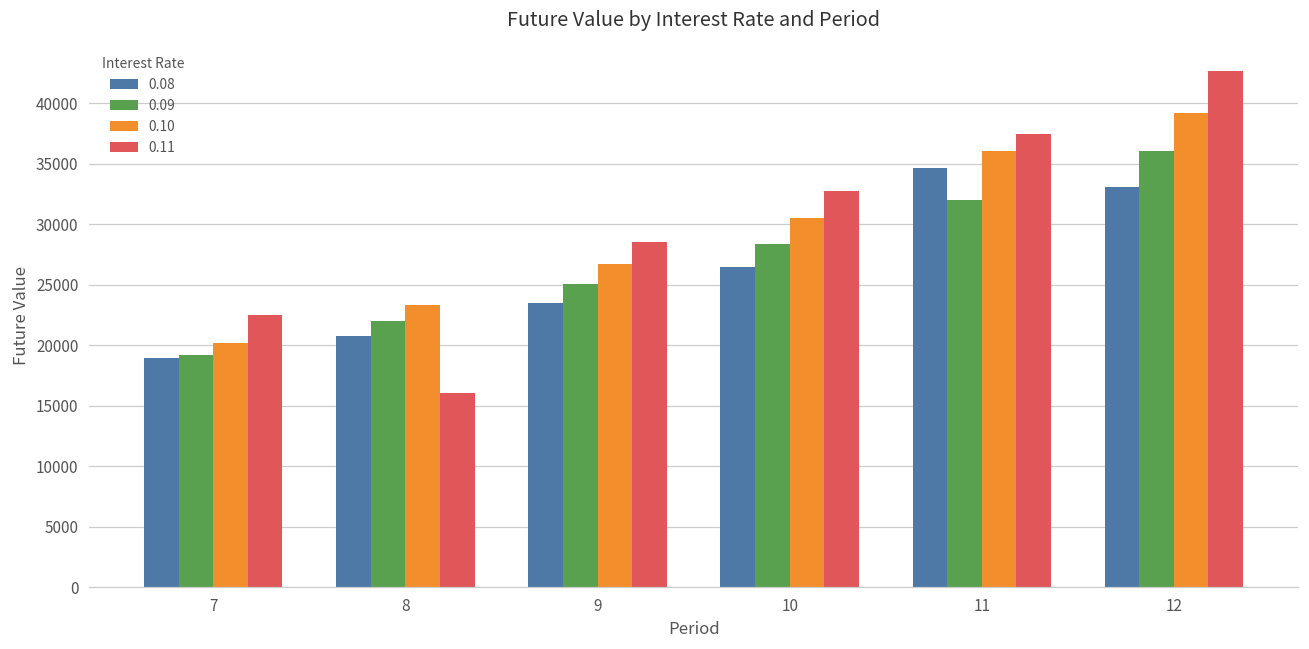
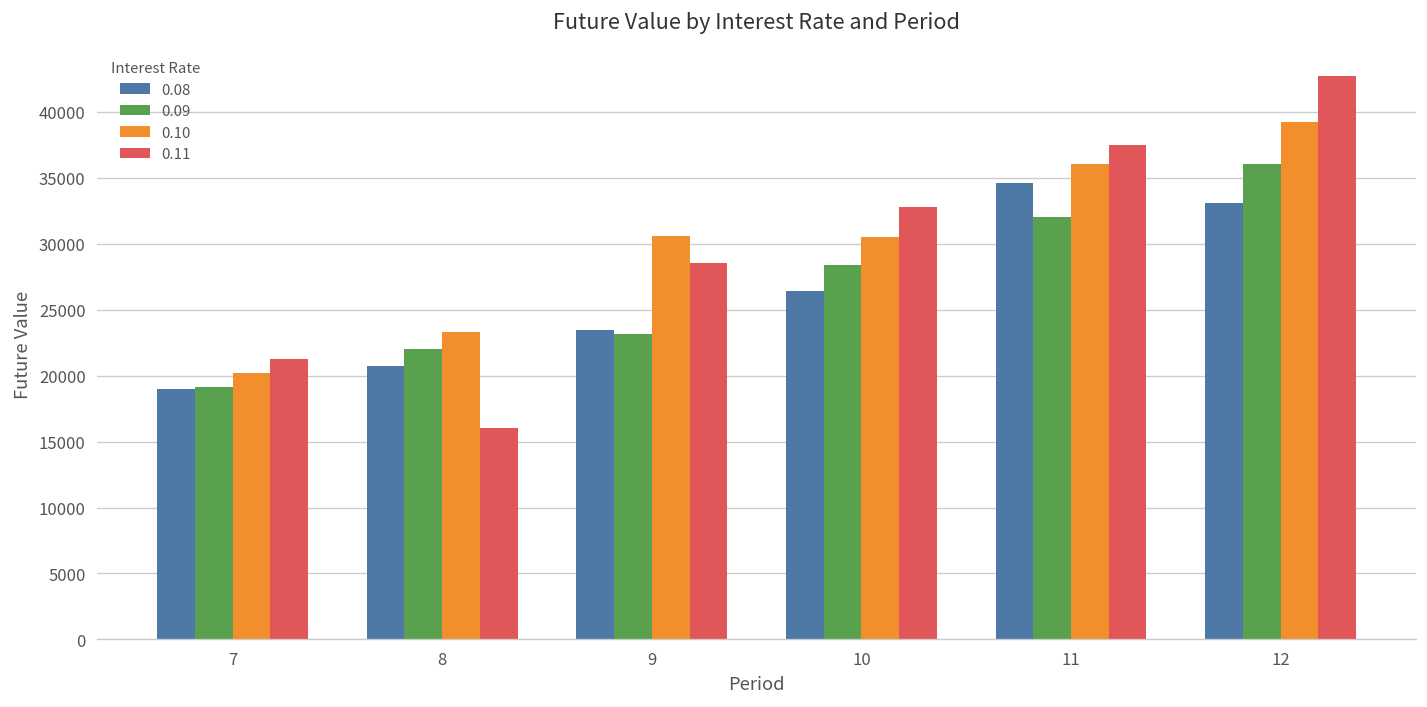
0.11, 7: 22500 -> 21200
0.09, 9: 25100 -> 23200
0.10, 9: 26700 -> 30600
